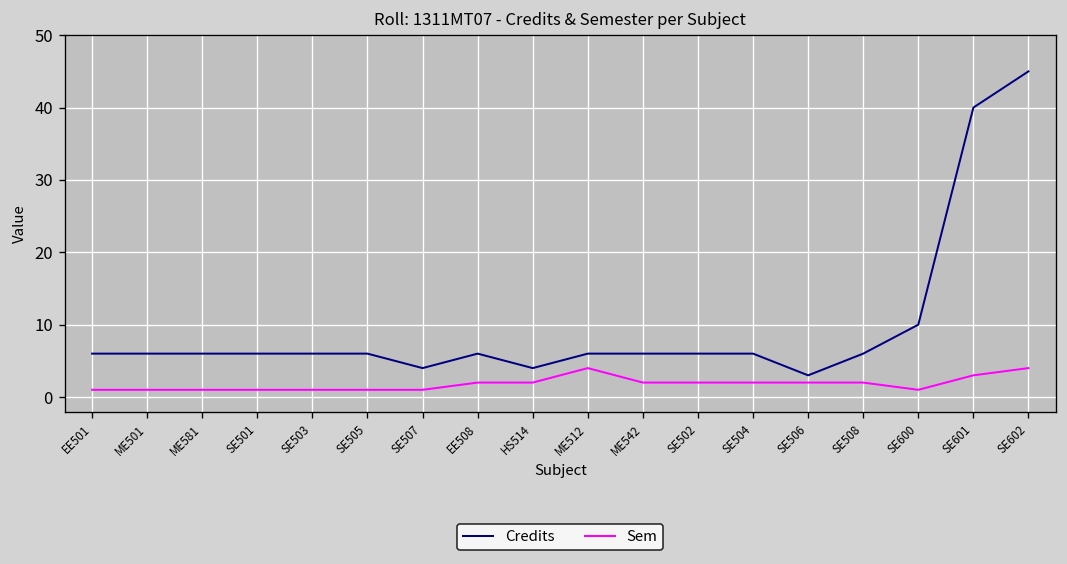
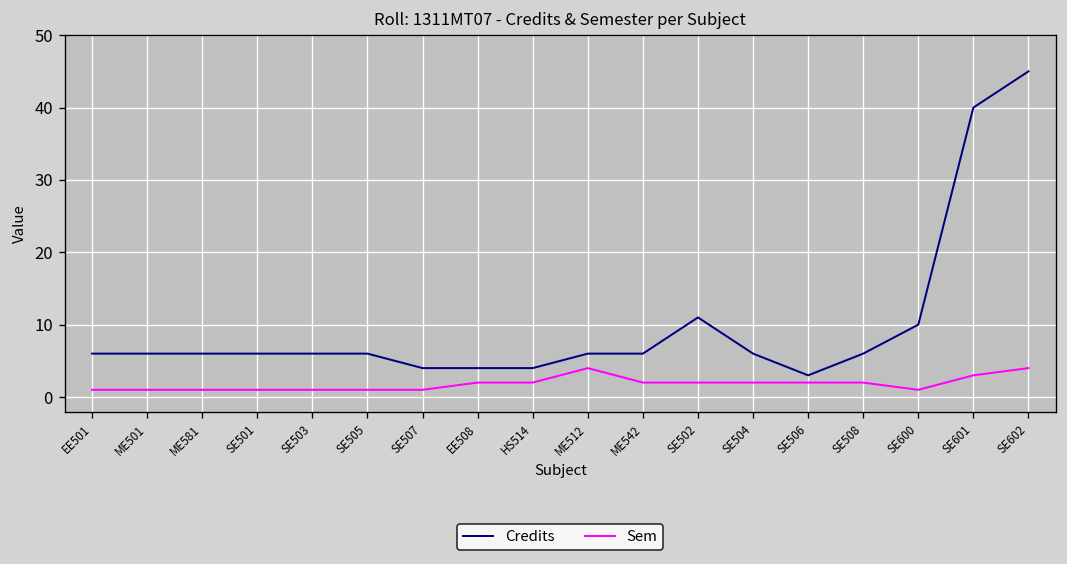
Credits, EE508: 6 -> 4
Credits, SE502: 6 -> 11
